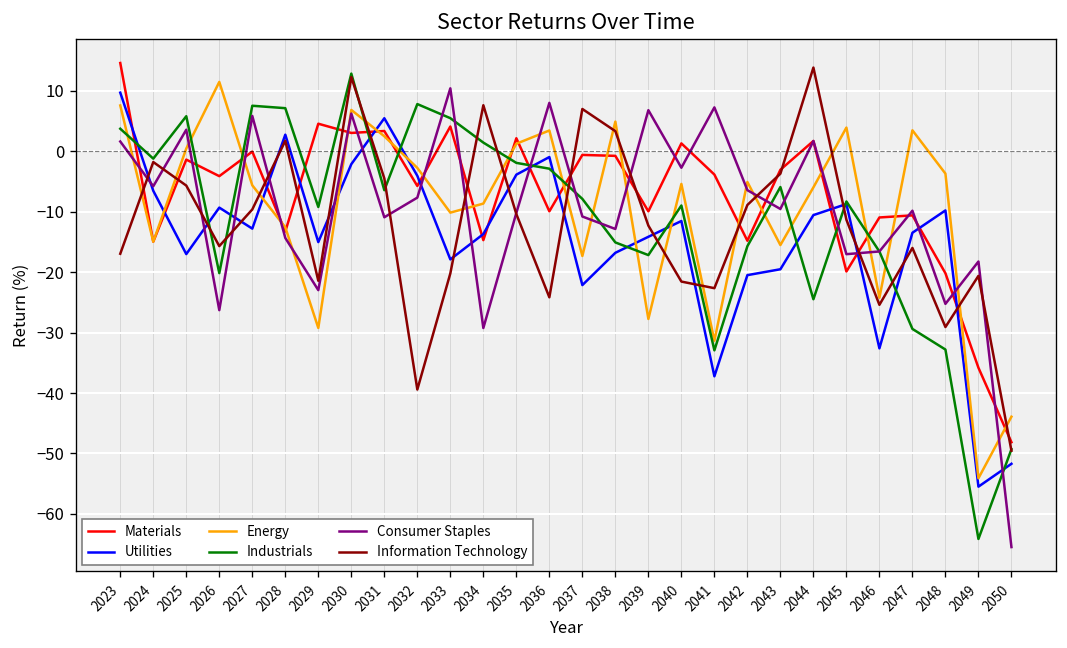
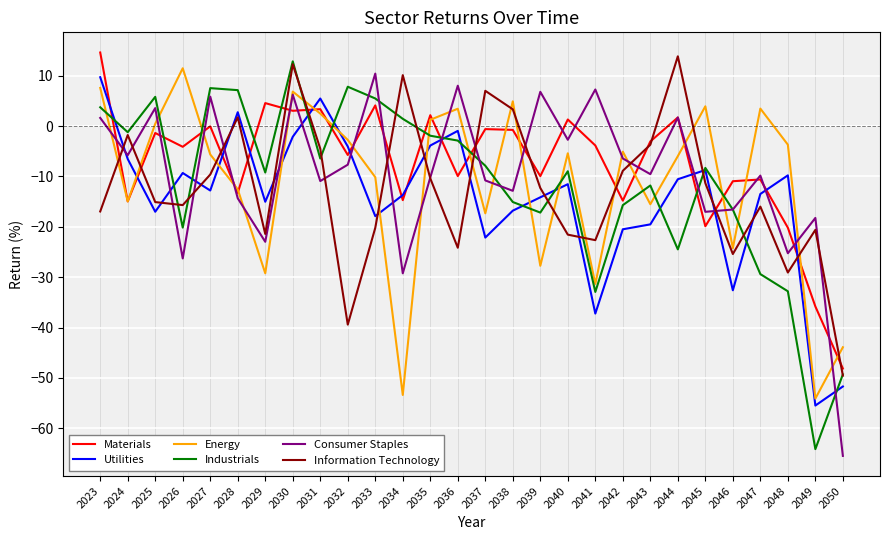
Information Technology, 2025: -6 -> -15
Energy, 2034: -9 -> -53
Information Technology, 2034: 8 -> 10
Industrials, 2043: -6 -> -12
